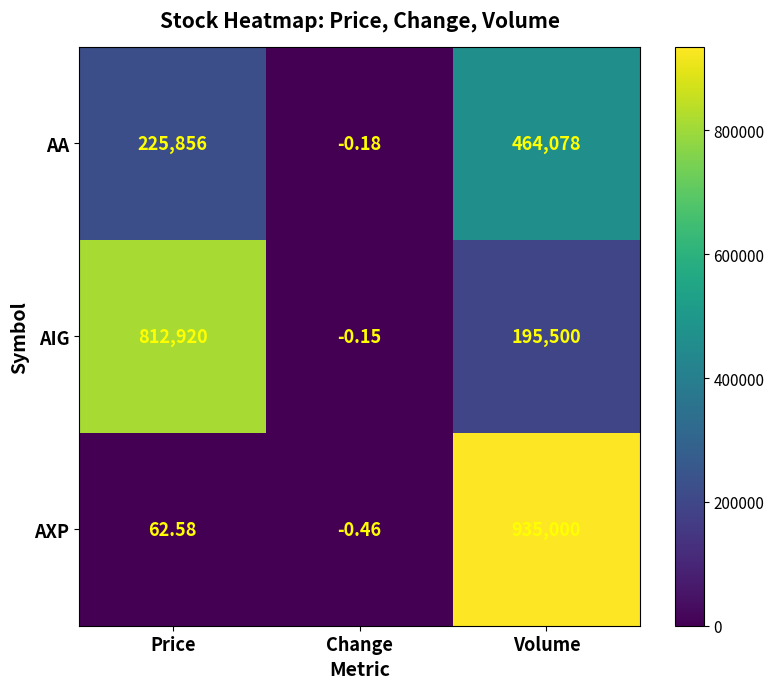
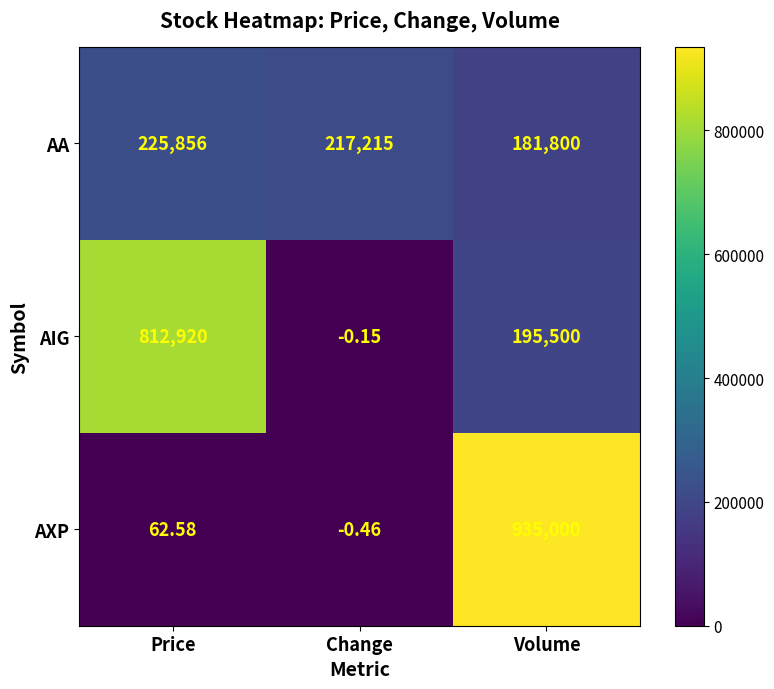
AA, Change: -0.18 -> 217,215
AA, Volume: 464,078 -> 181,800
